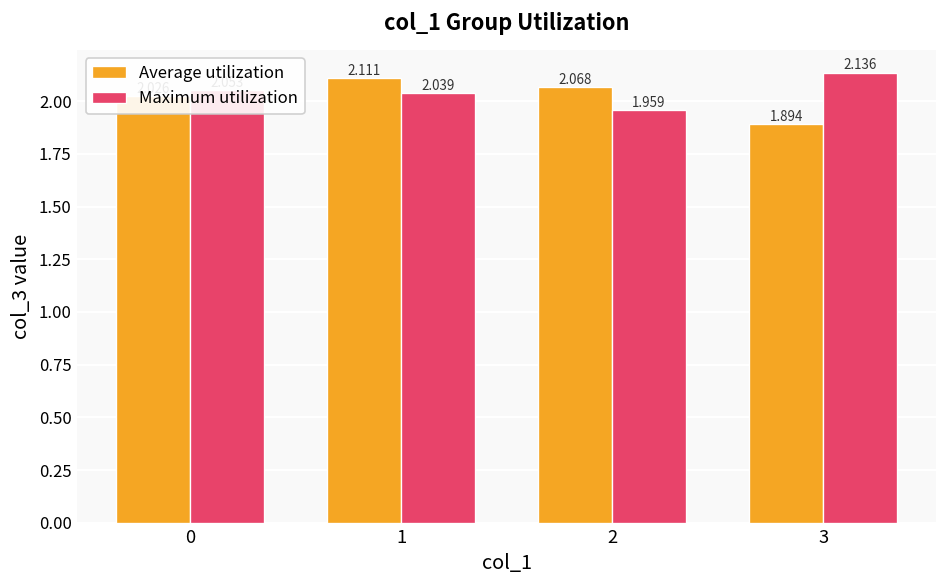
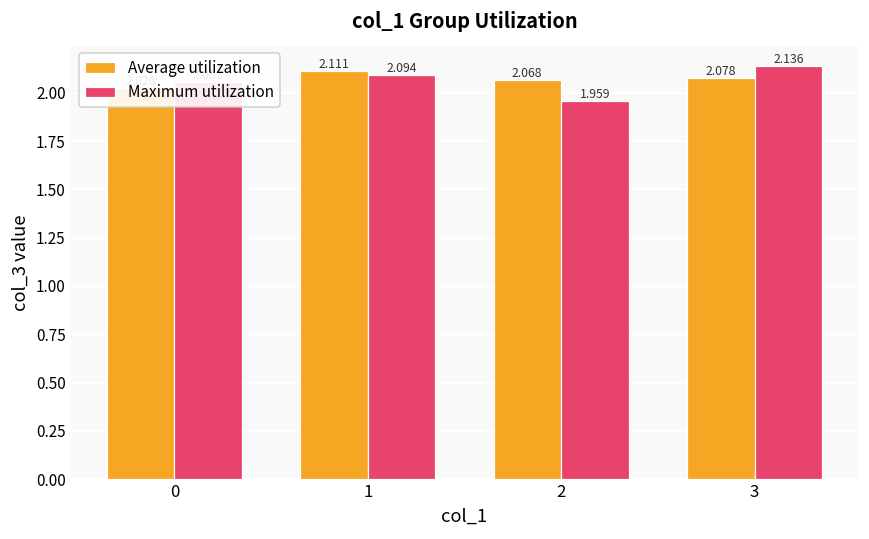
Maximum utilization, 1: 2.039 -> 2.094
Average utilization, 3: 1.894 -> 2.078
